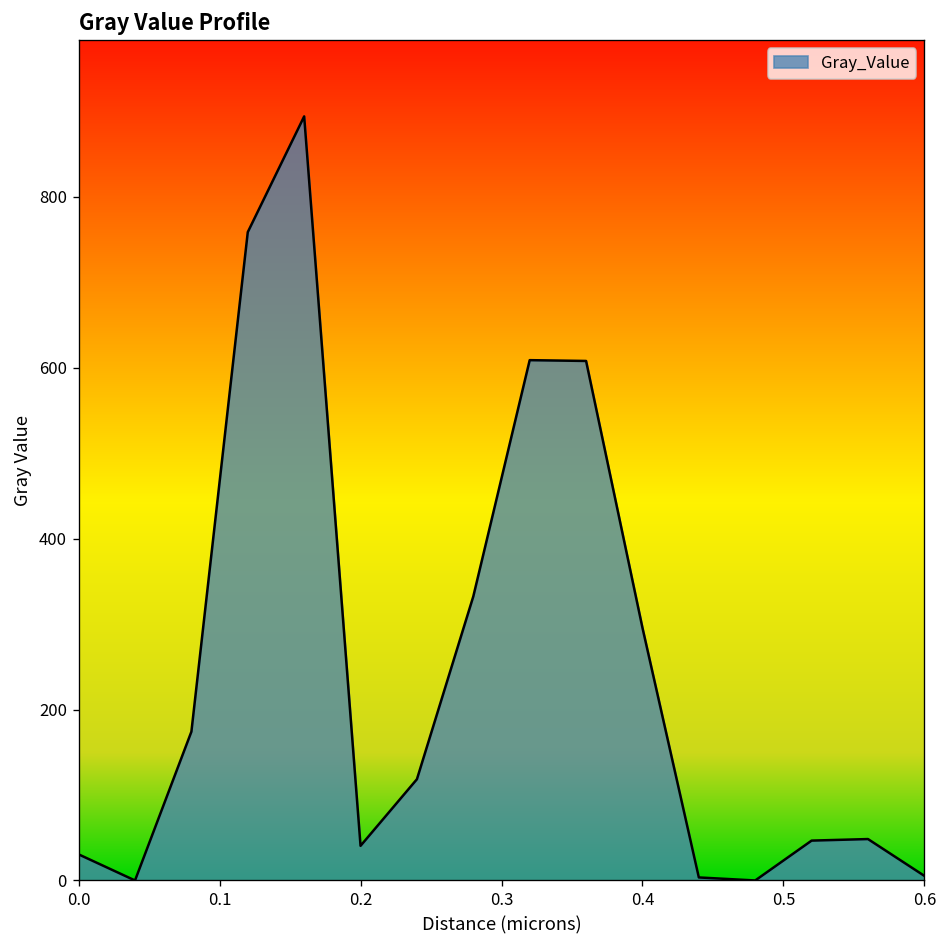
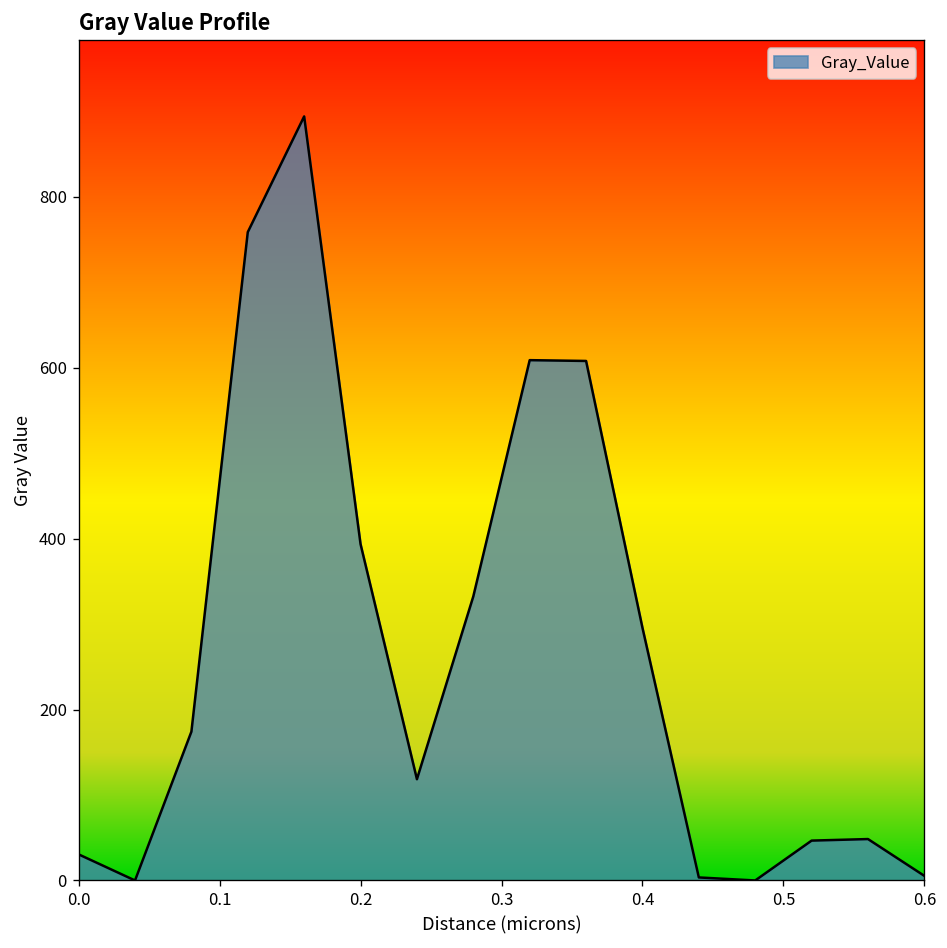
0.2: 40 -> 390
